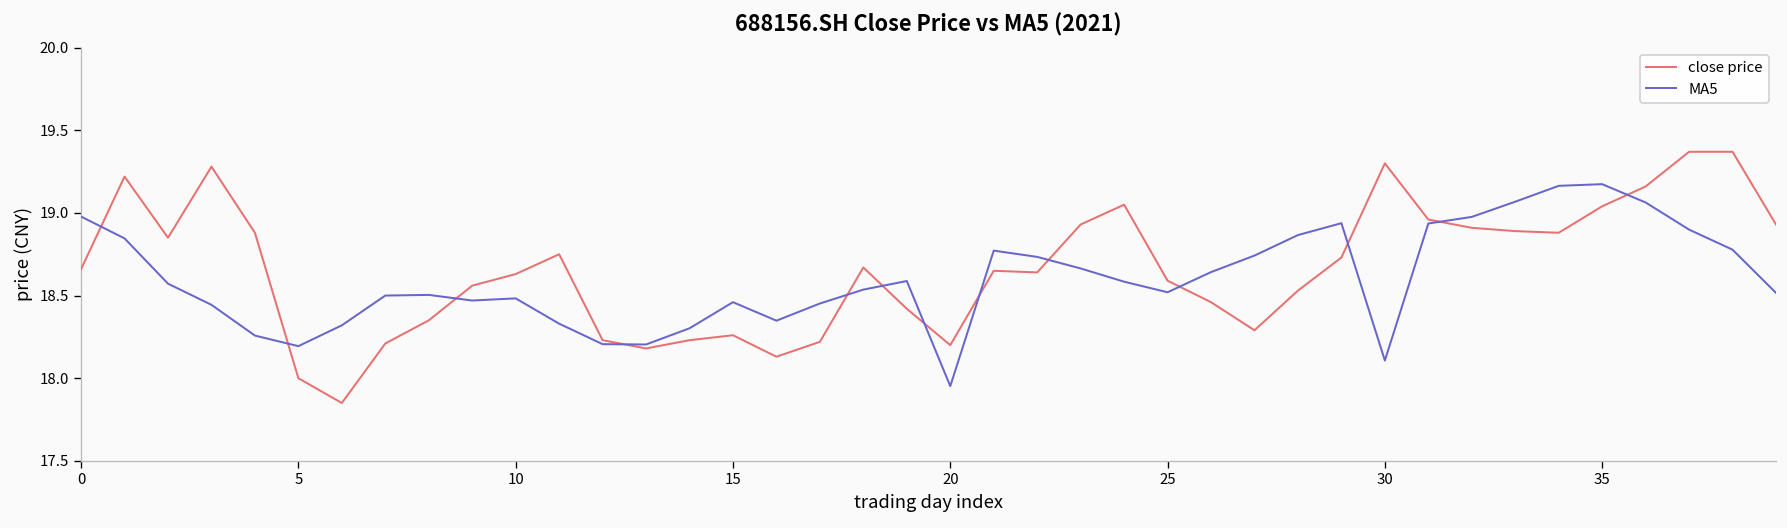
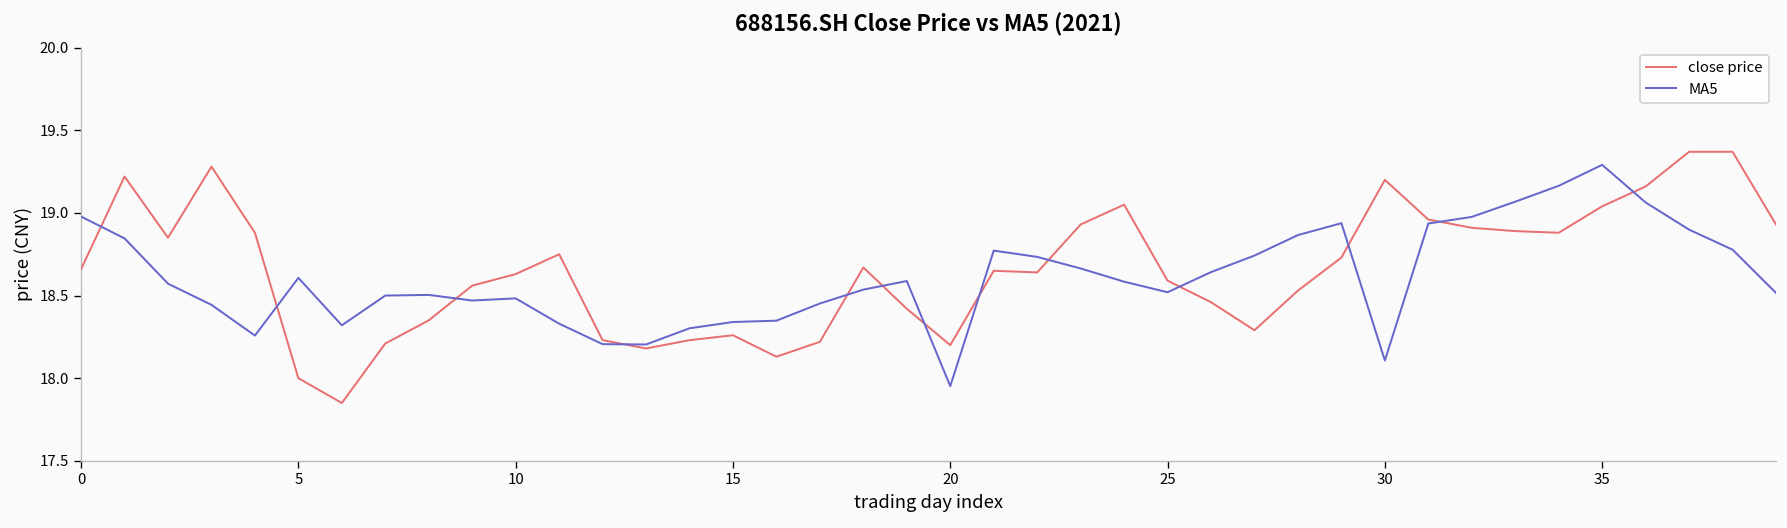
MA5, 5: 18.19 -> 18.61
MA5, 15: 18.46 -> 18.34
close price, 30: 19.3 -> 19.2
MA5, 35: 19.17 -> 19.29
